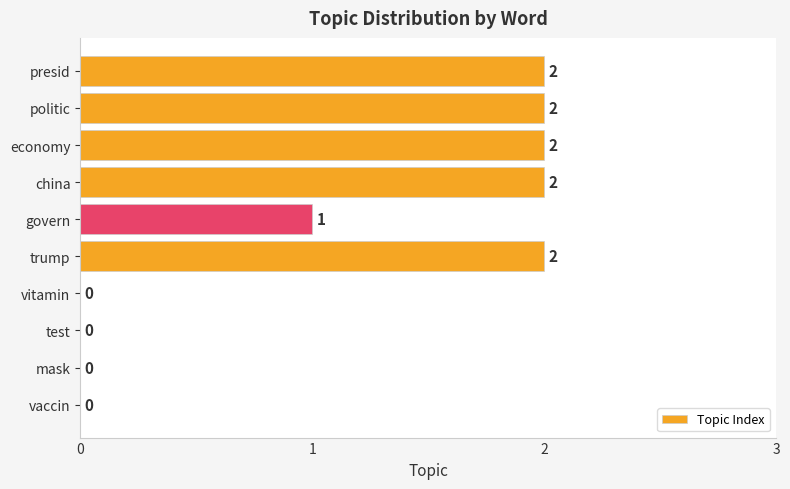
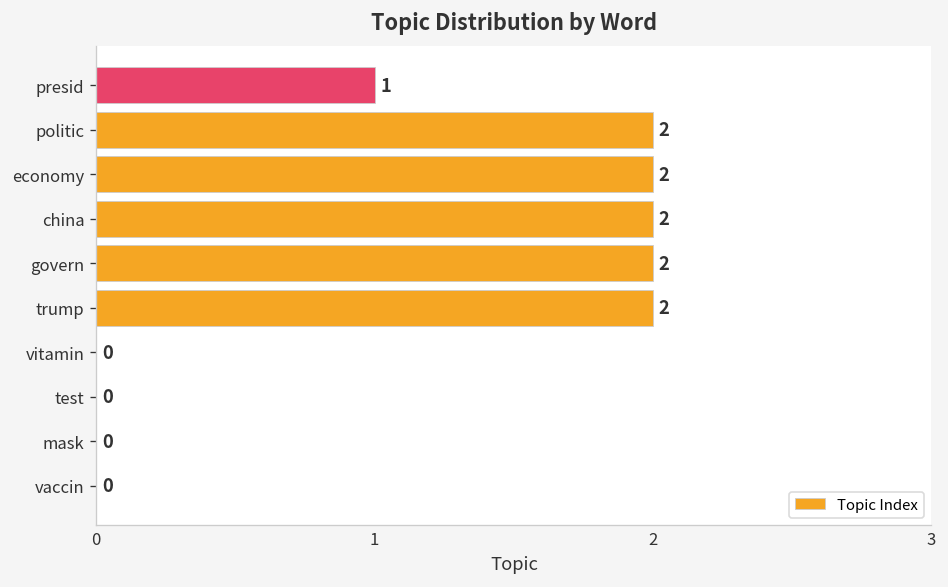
presid: 2 -> 1
govern: 1 -> 2
